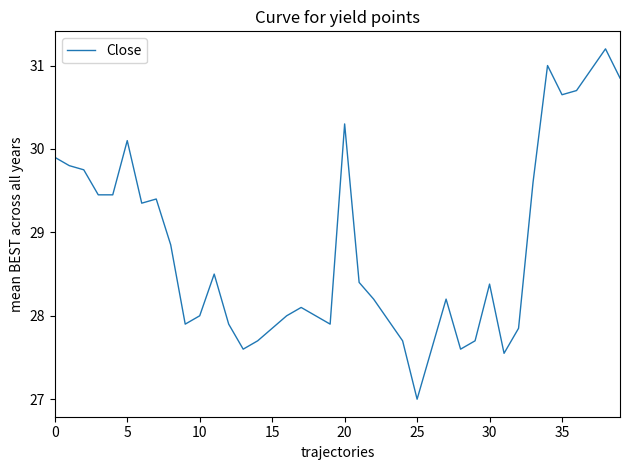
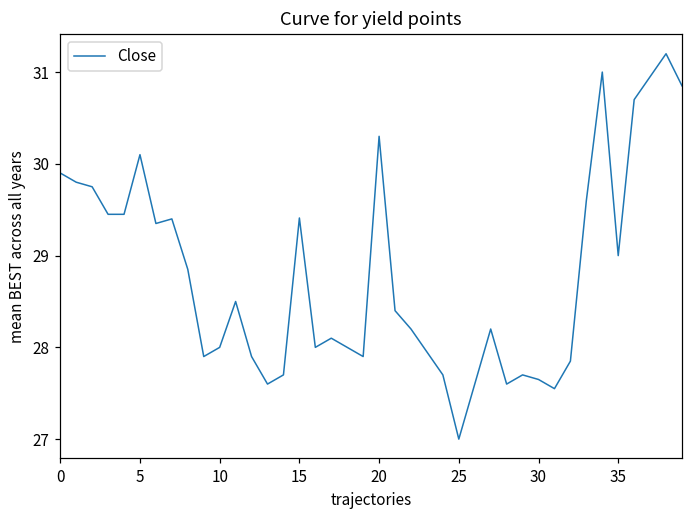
15: 27.9 -> 29.4
30: 28.4 -> 27.7
35: 30.7 -> 29.0
